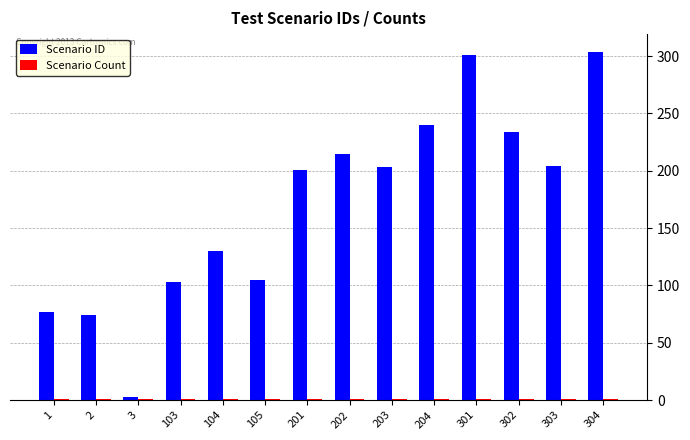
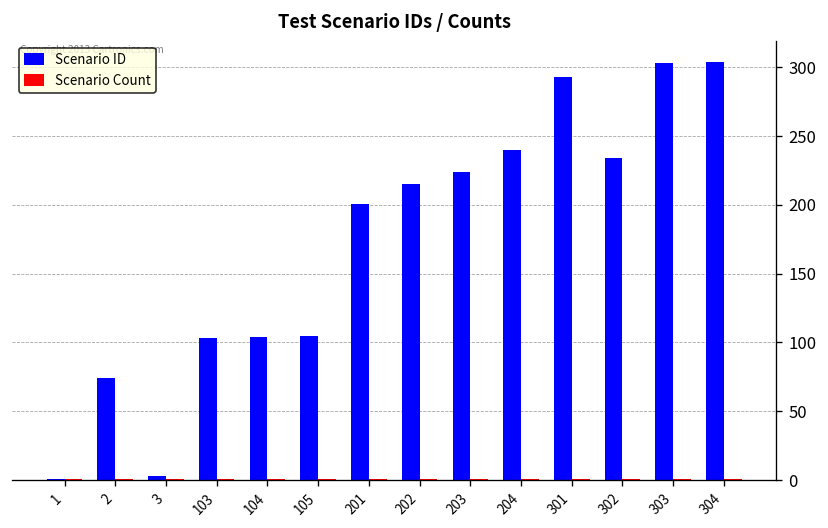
Scenario ID, 1: 77 -> 1
Scenario ID, 104: 130 -> 104
Scenario ID, 203: 203 -> 224
Scenario ID, 301: 301 -> 293
Scenario ID, 303: 204 -> 303
